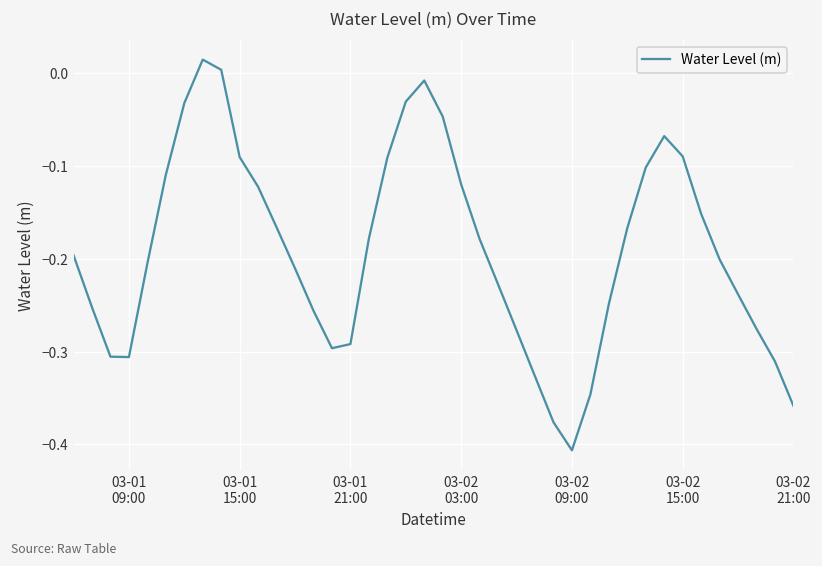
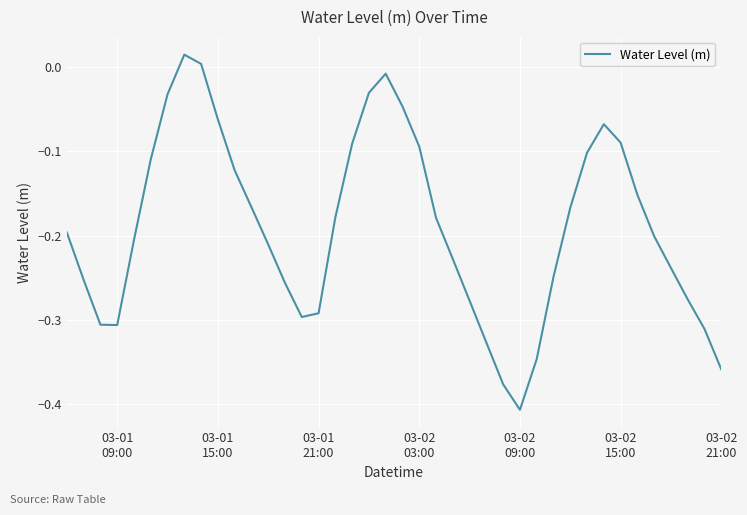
03-01 15:00: -0.09 -> -0.06
03-02 03:00: -0.12 -> -0.09
